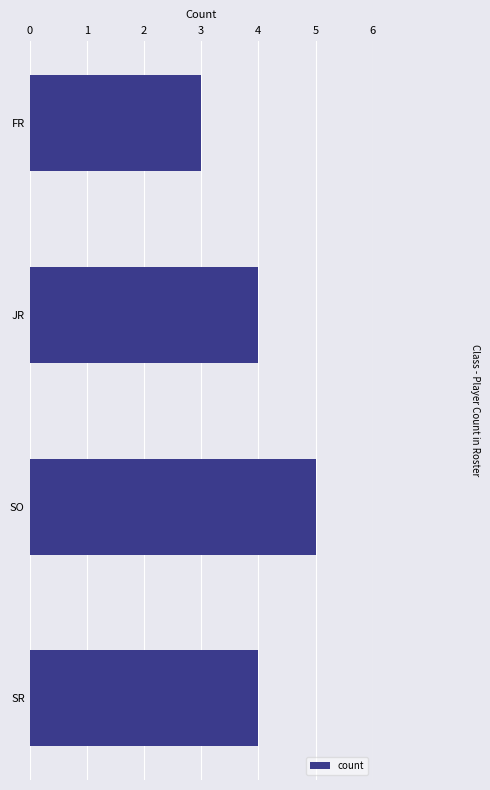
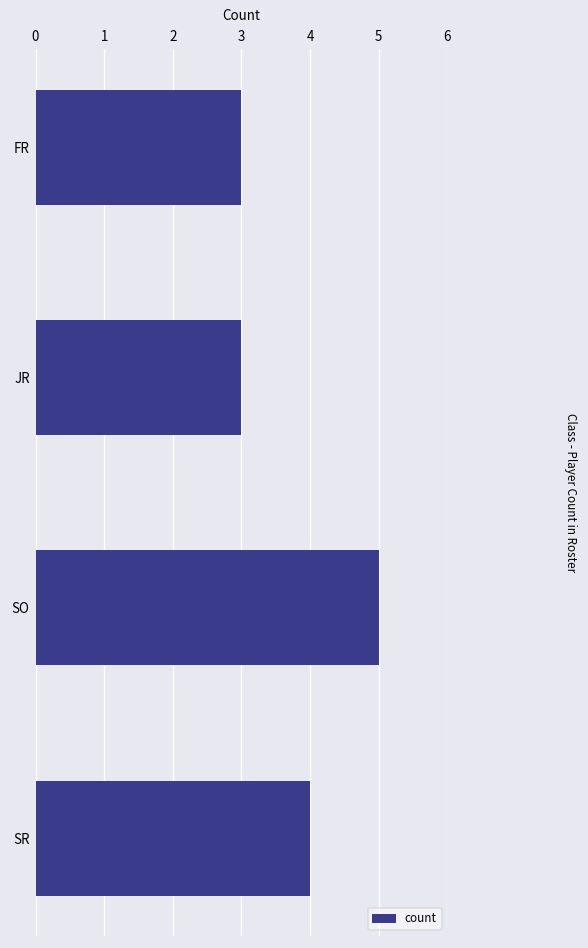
JR: 4 -> 3
